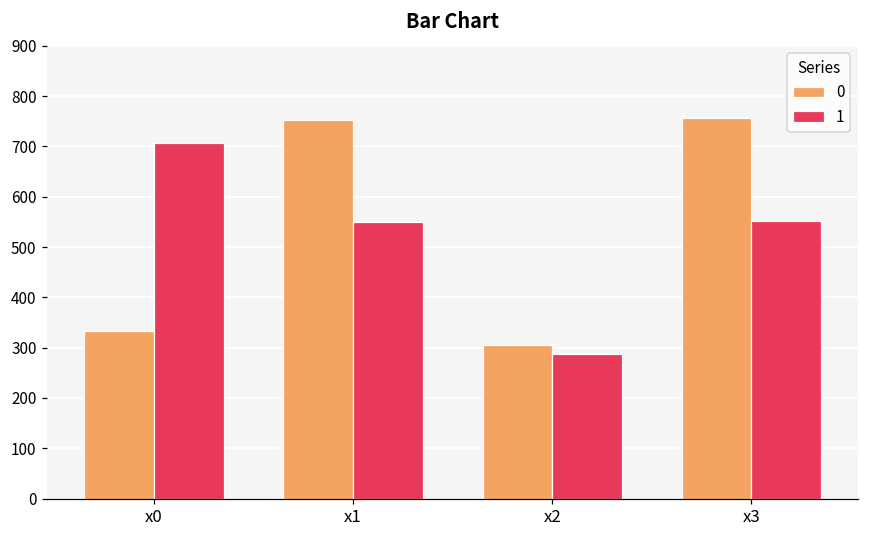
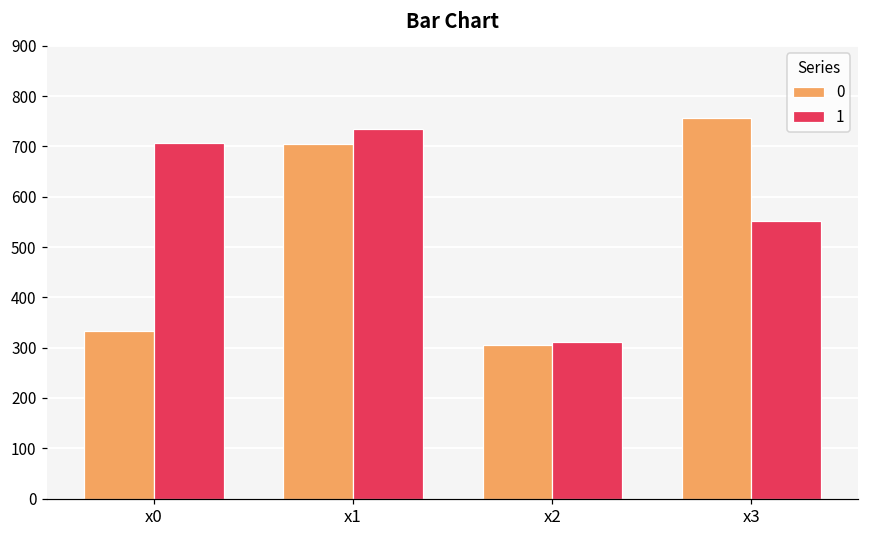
0, x1: 750 -> 700
1, x1: 550 -> 740
1, x2: 290 -> 310
